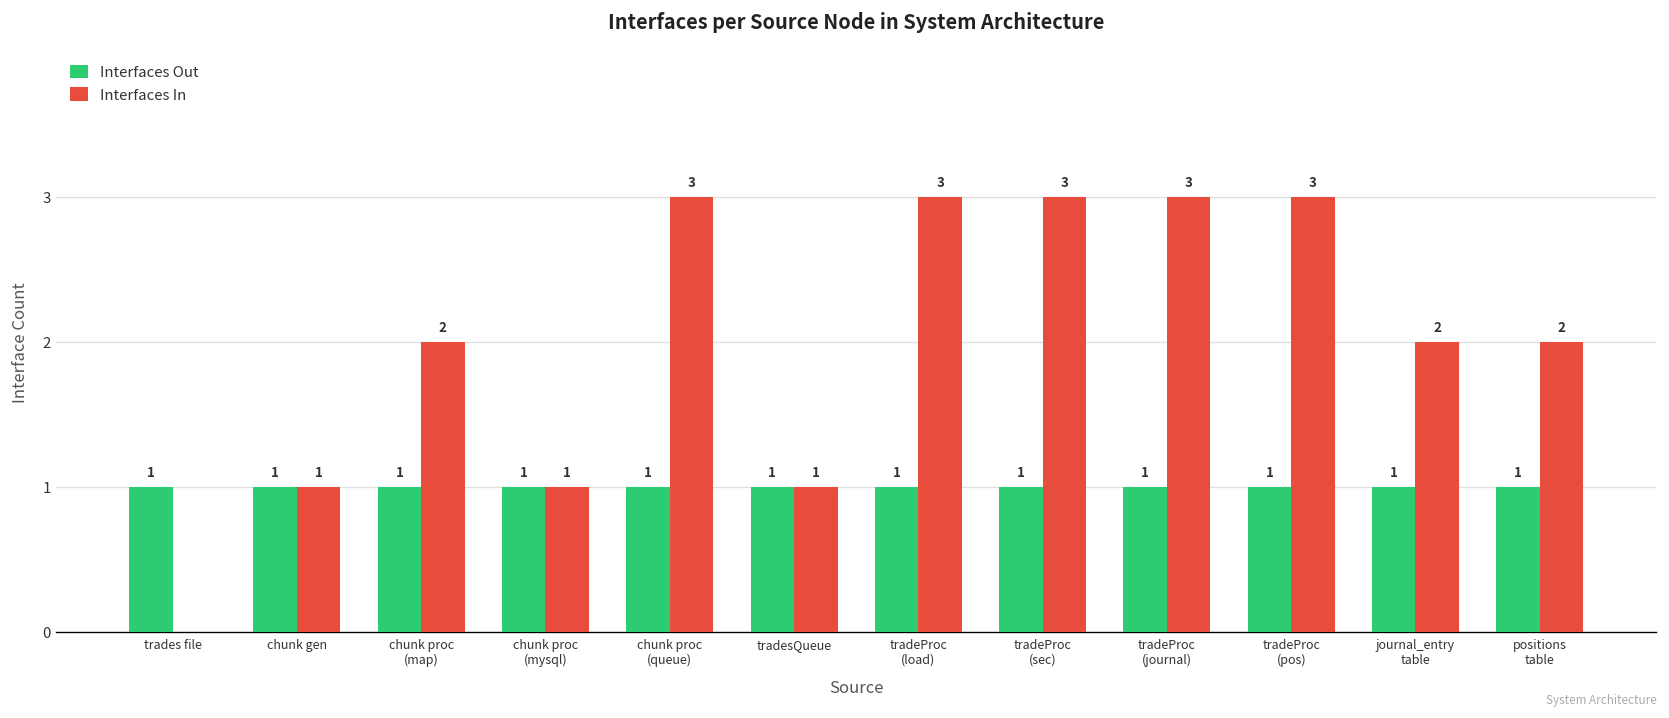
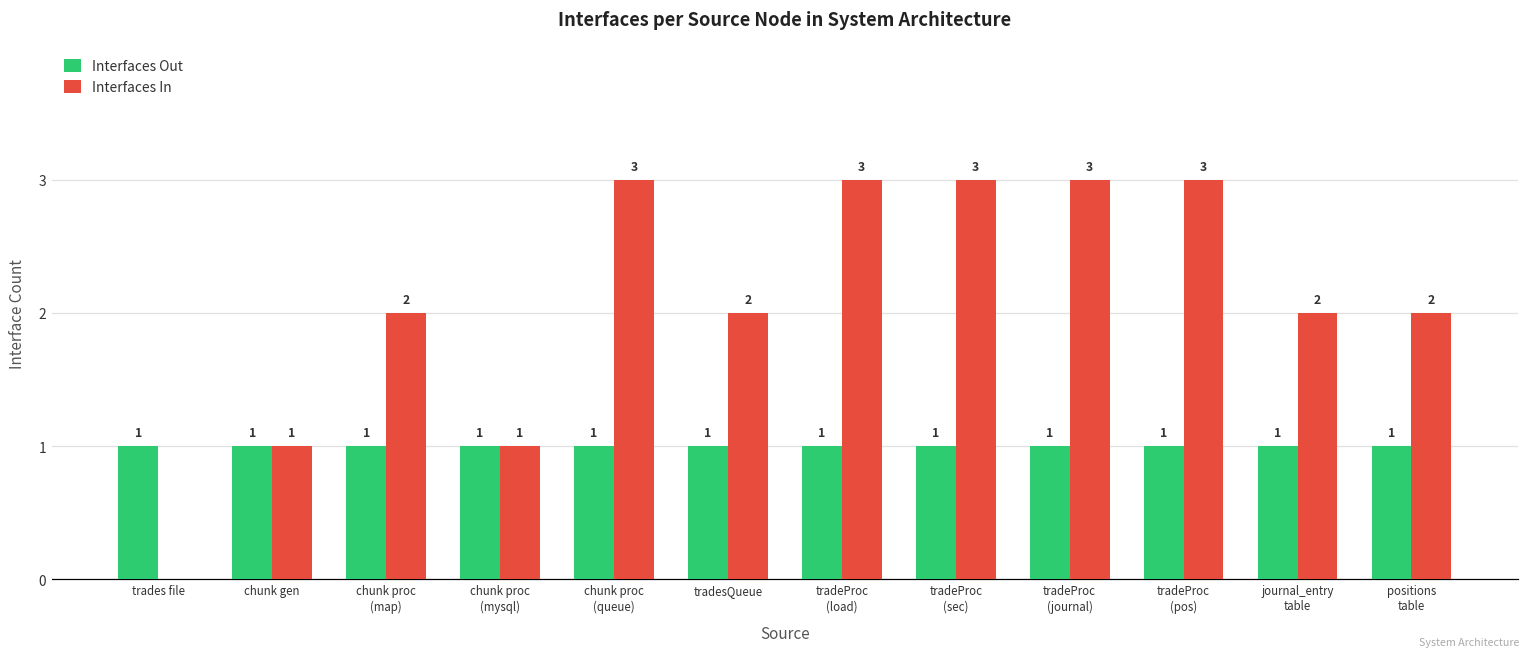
Interfaces In, tradesQueue: 1 -> 2
